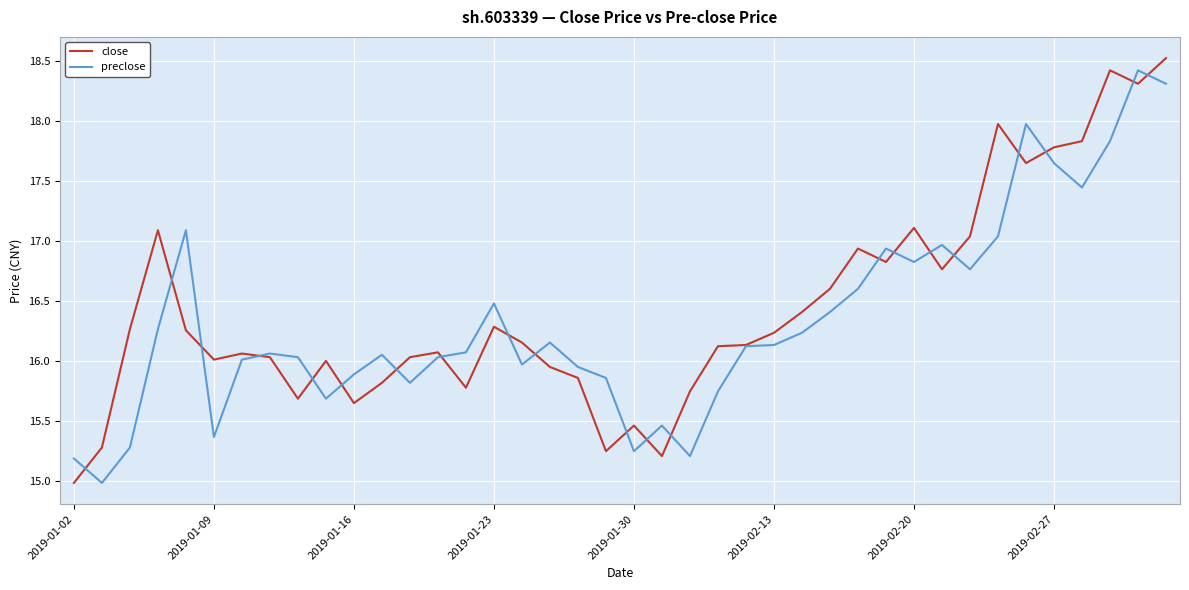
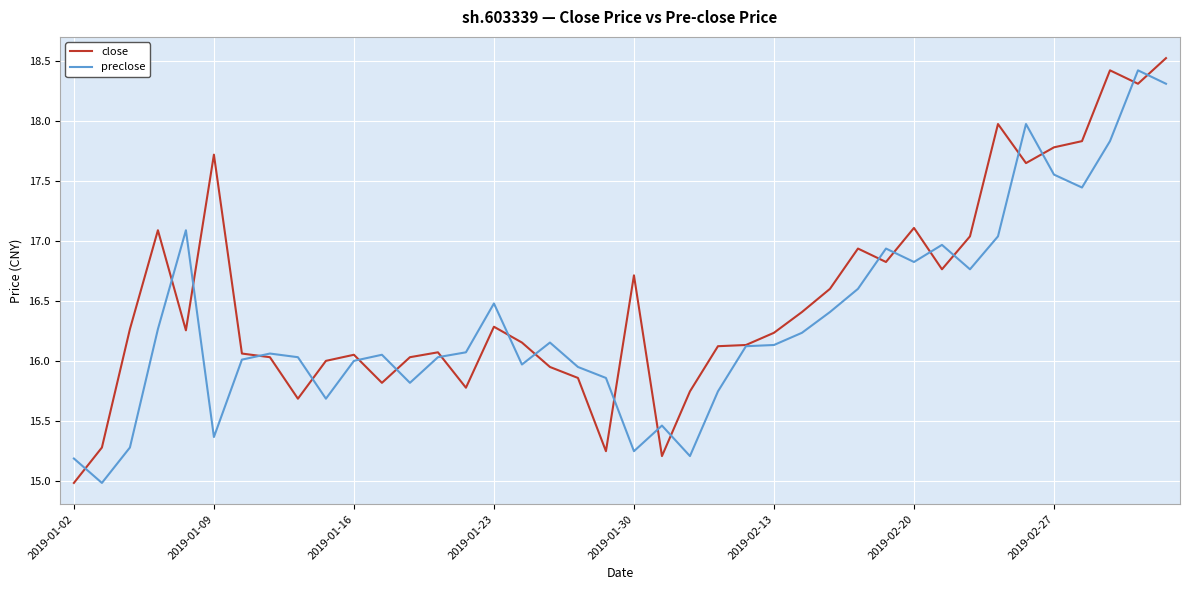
close, 2019-01-09: 16.01 -> 17.72
close, 2019-01-16: 15.65 -> 16.05
preclose, 2019-01-16: 15.89 -> 16.00
close, 2019-01-30: 15.46 -> 16.71
preclose, 2019-02-27: 17.65 -> 17.55
